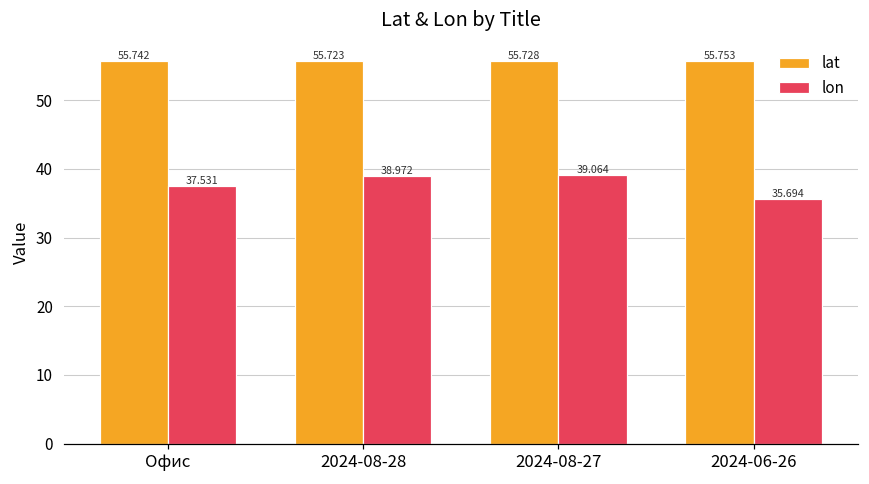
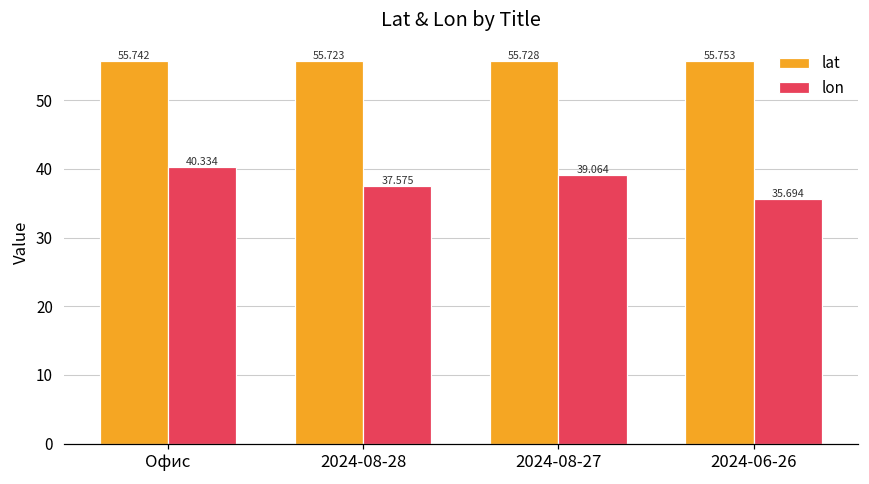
lon, Офис: 37.531 -> 40.334
lon, 2024-08-28: 38.972 -> 37.575
